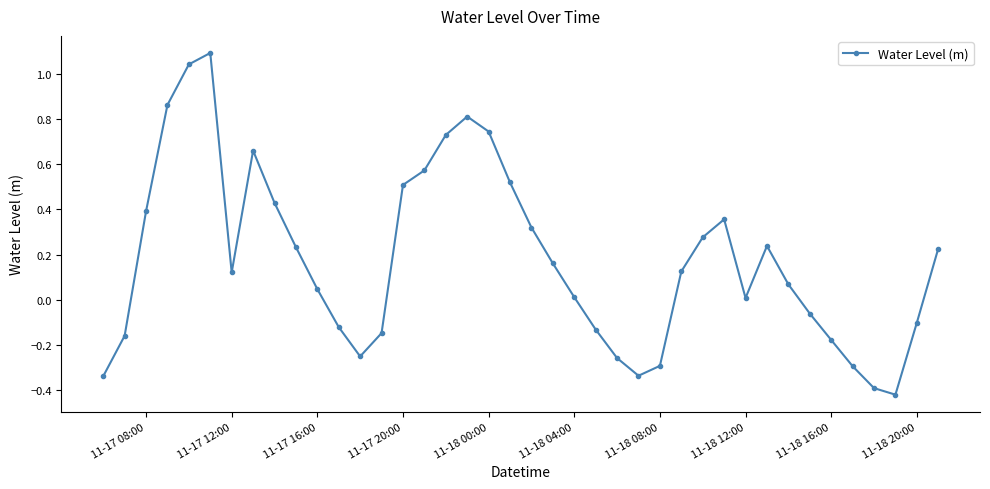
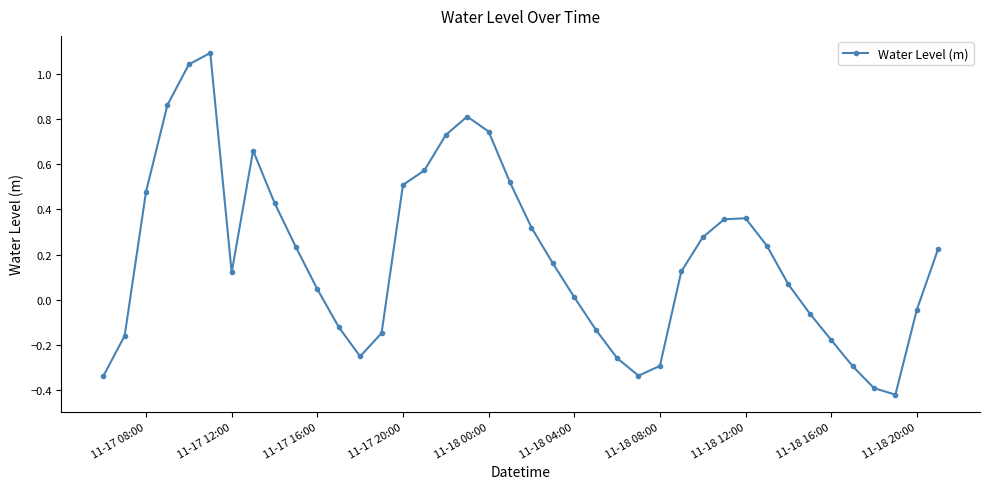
11-17 08:00: 0.39 -> 0.48
11-18 12:00: 0.01 -> 0.36
11-18 20:00: -0.10 -> -0.04
